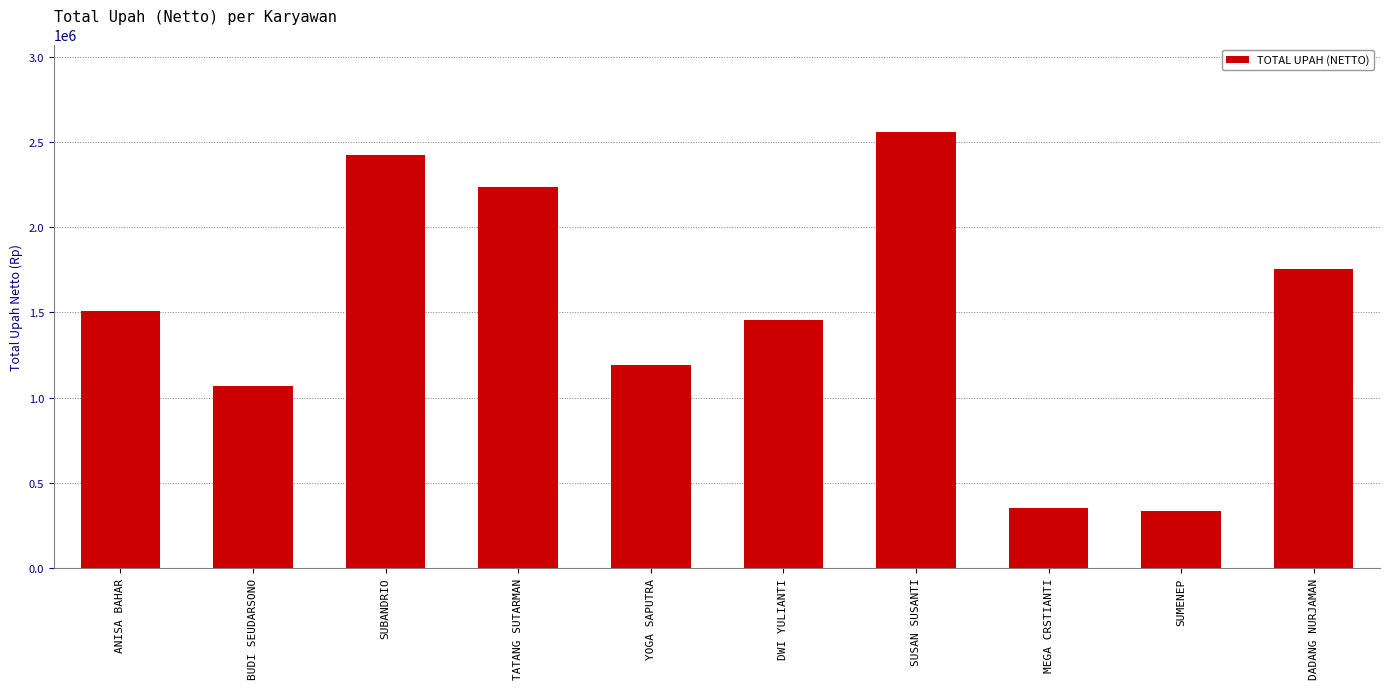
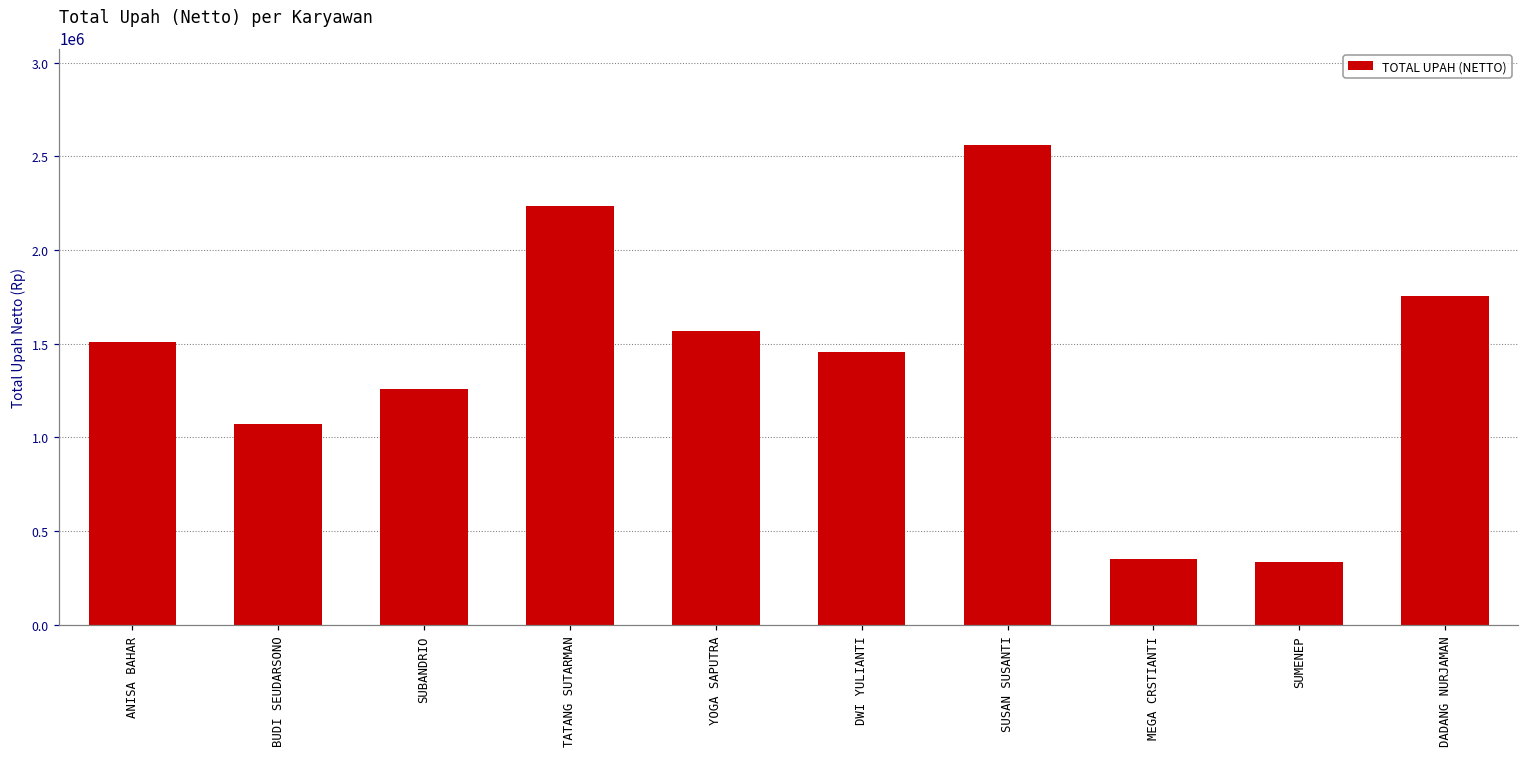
SUBANDRIO: 2430000 -> 1260000
YOGA SAPUTRA: 1190000 -> 1570000
